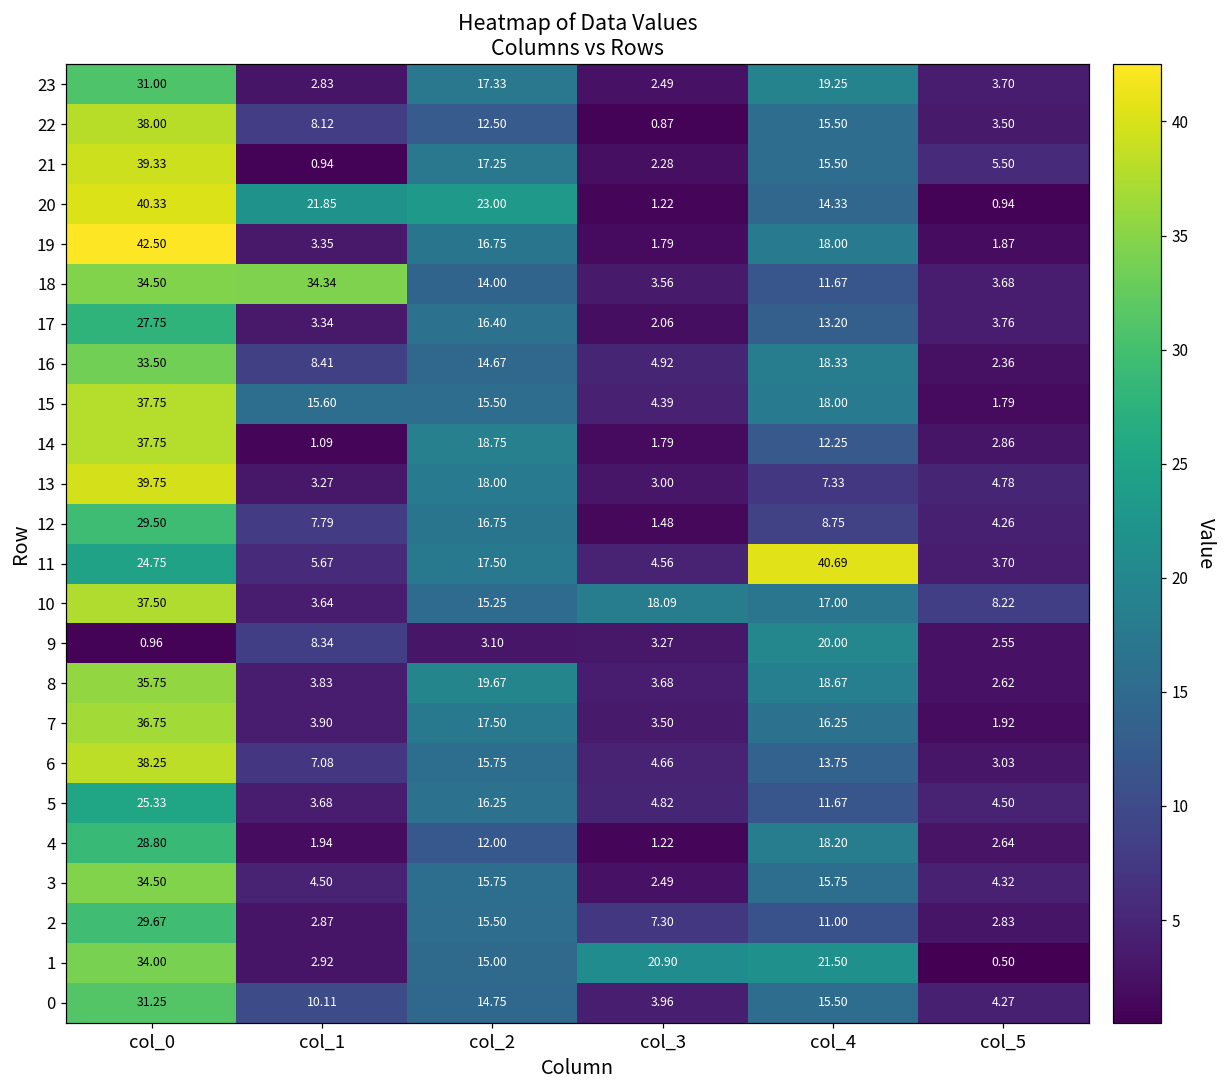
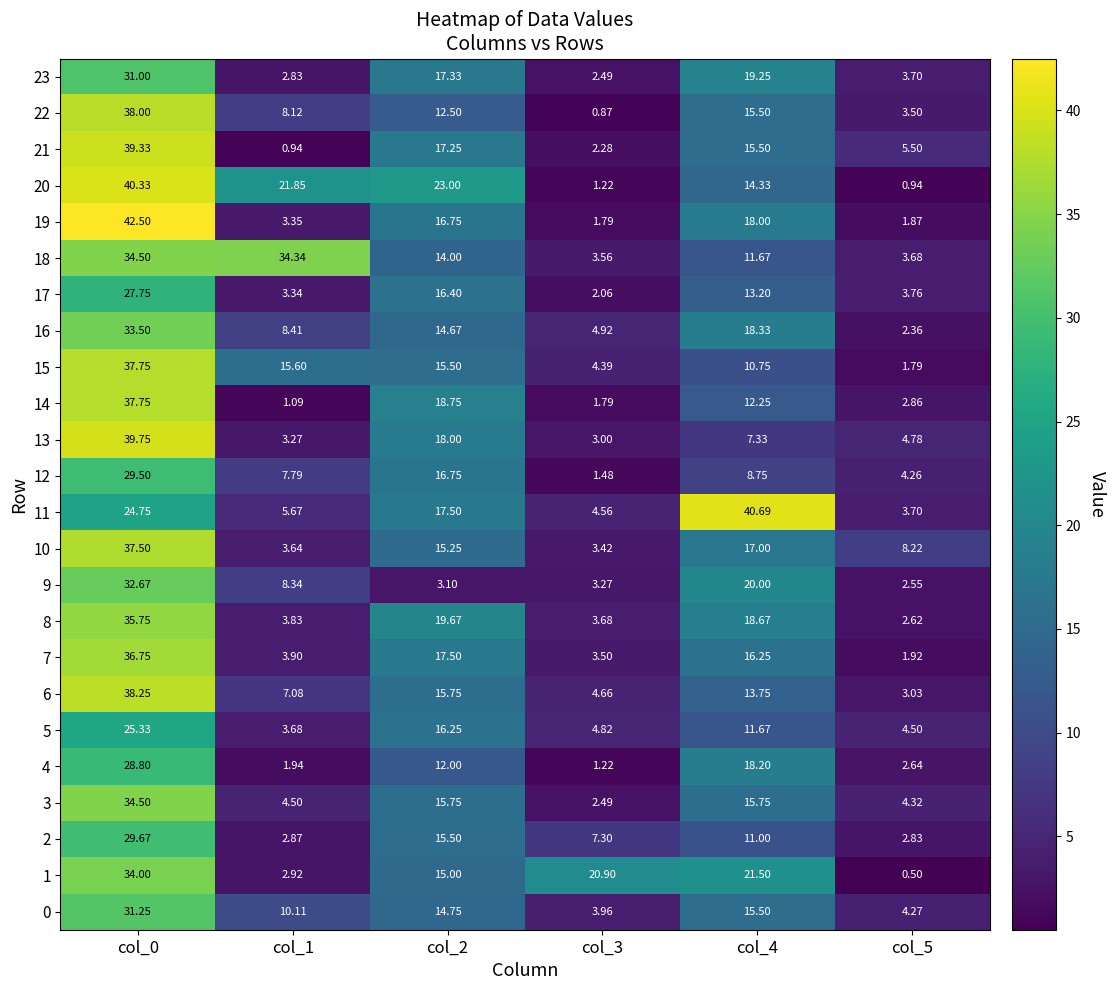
15, col_4: 18.00 -> 10.75
10, col_3: 18.09 -> 3.42
9, col_0: 0.96 -> 32.67
